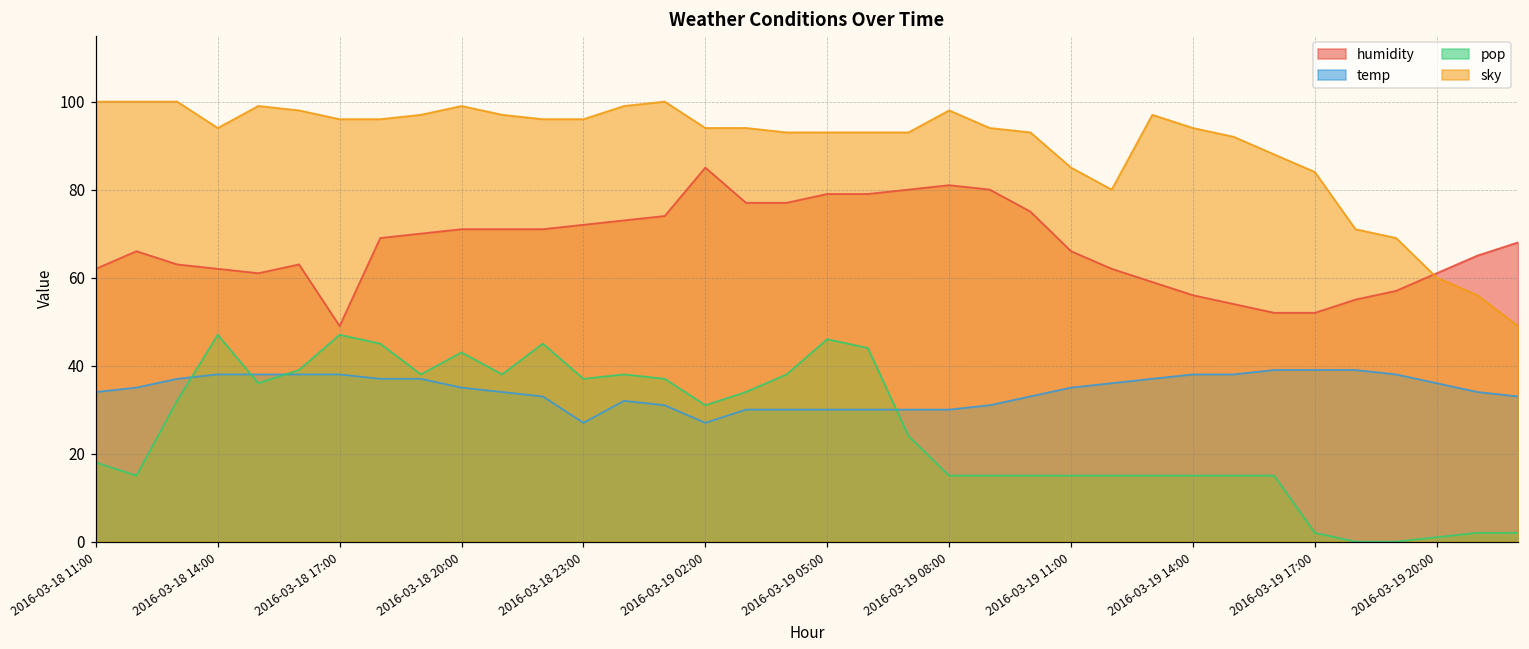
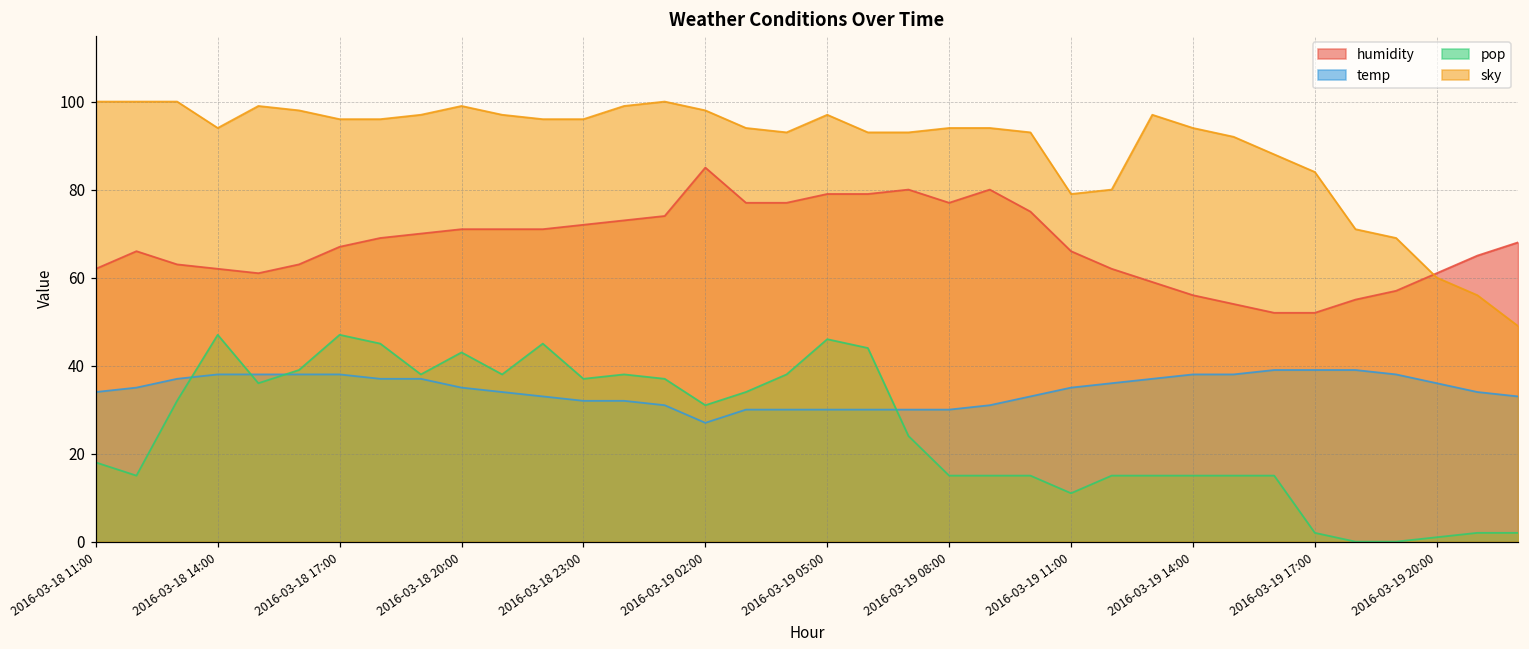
humidity, 2016-03-18 17:00: 49 -> 67
temp, 2016-03-18 23:00: 27 -> 32
sky, 2016-03-19 02:00: 94 -> 98
sky, 2016-03-19 05:00: 93 -> 97
humidity, 2016-03-19 08:00: 81 -> 77
sky, 2016-03-19 08:00: 98 -> 94
pop, 2016-03-19 11:00: 15 -> 11
sky, 2016-03-19 11:00: 85 -> 79
